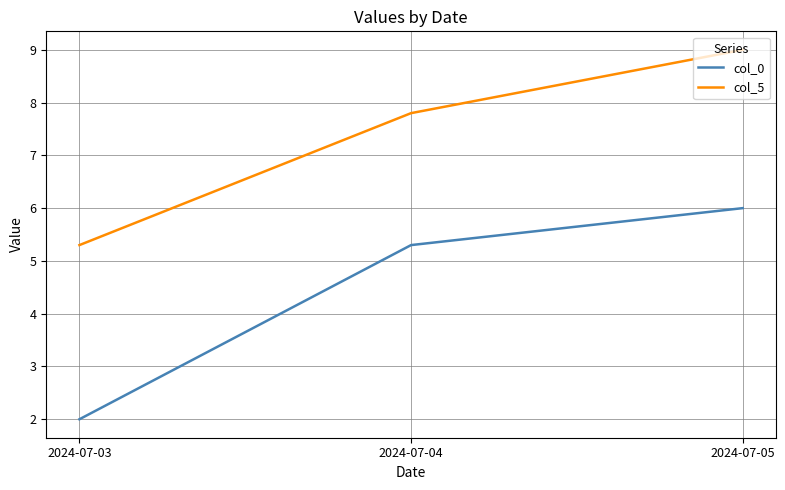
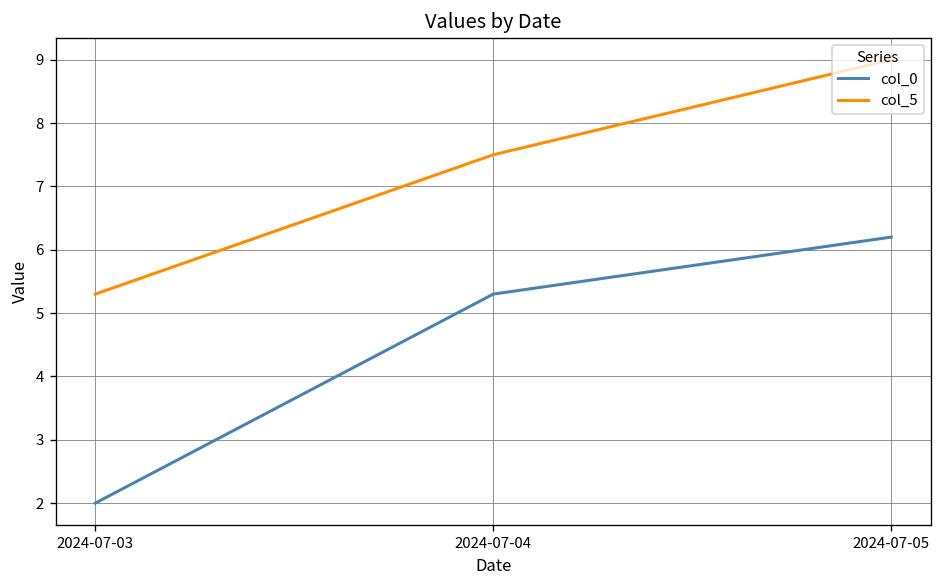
col_5, 2024-07-04: 7.8 -> 7.5
col_0, 2024-07-05: 6.0 -> 6.2
